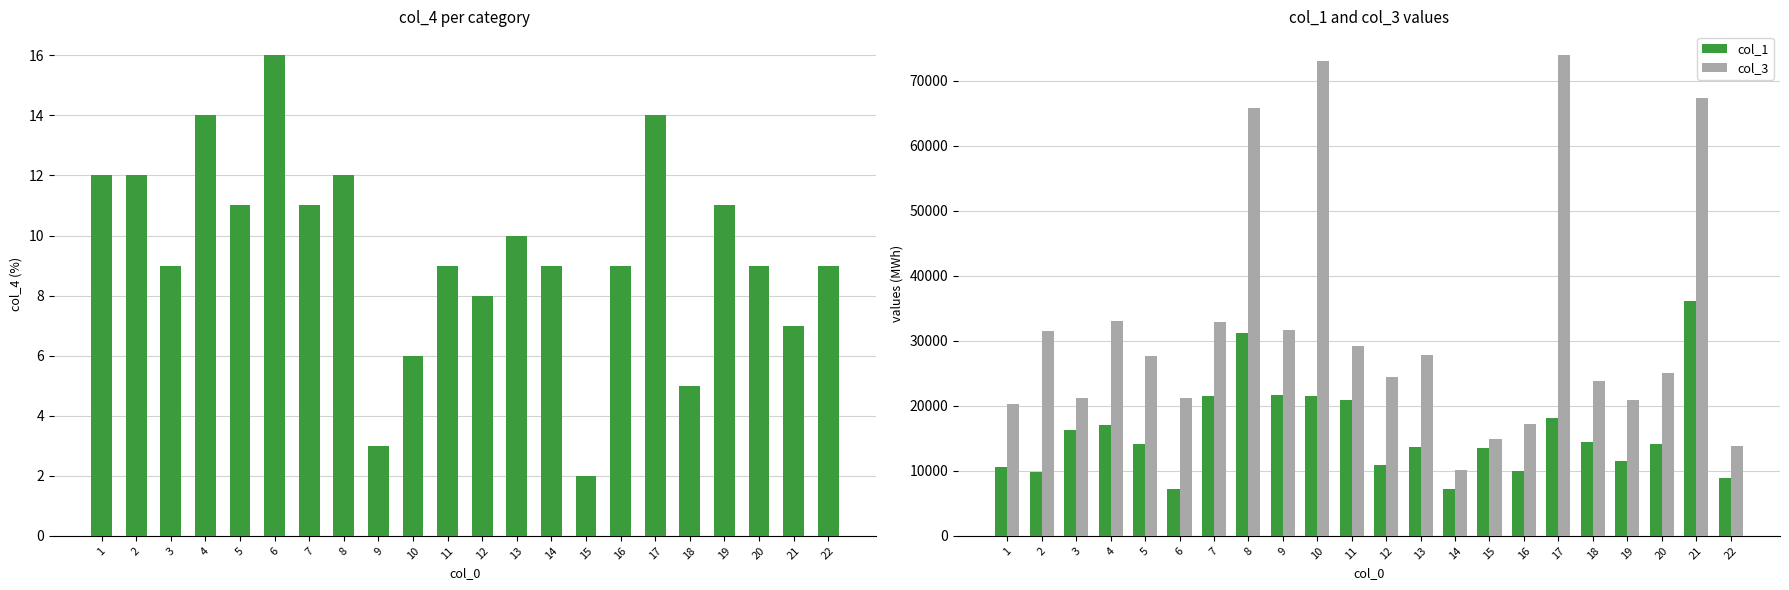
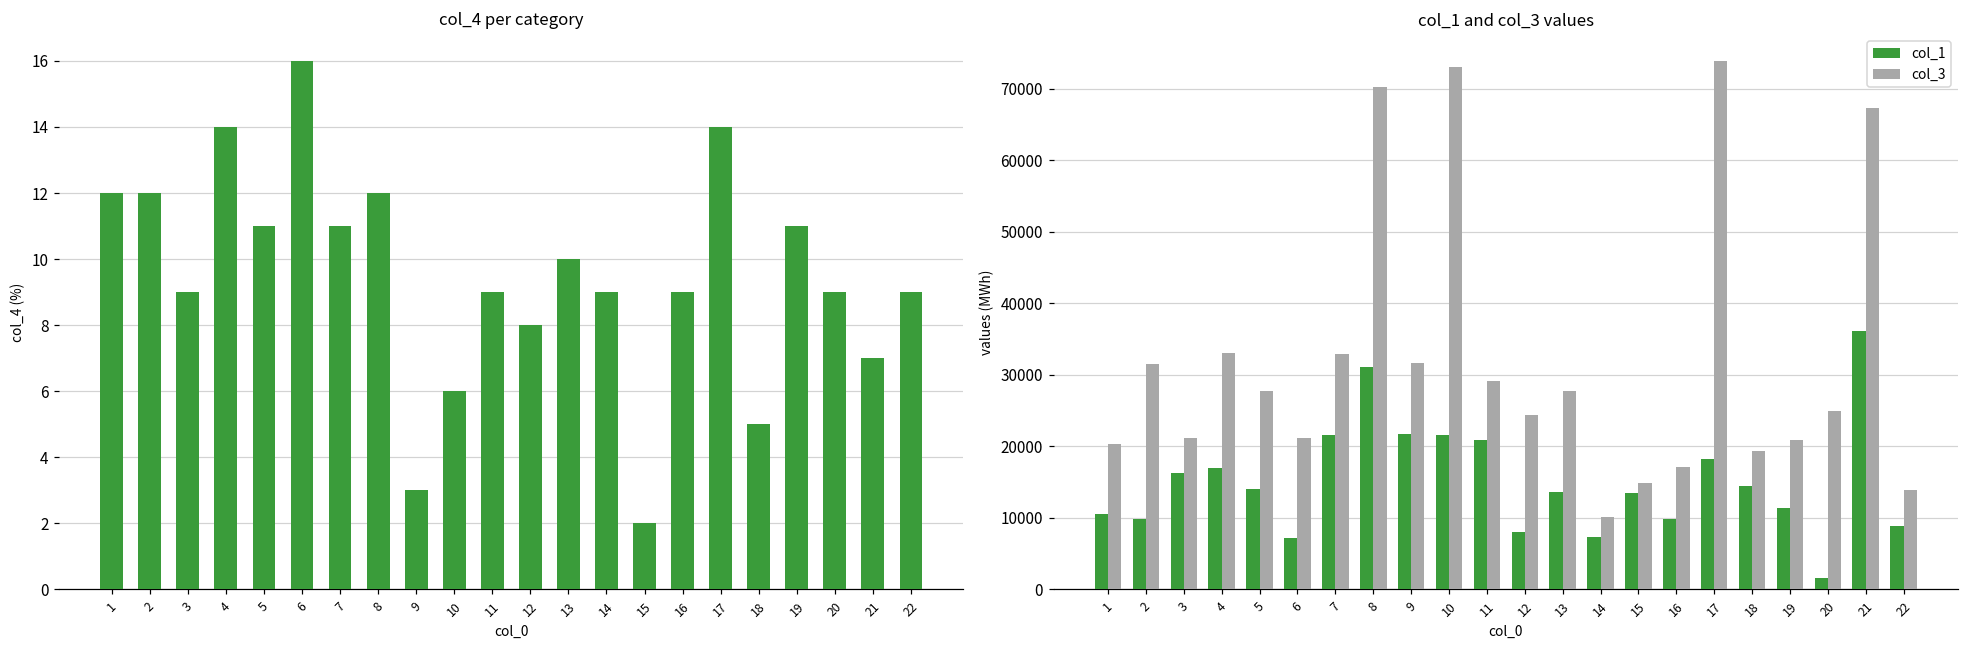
col_1 and col_3 values, col_3, 8: 66000 -> 70000
col_1 and col_3 values, col_1, 12: 11000 -> 8000
col_1 and col_3 values, col_3, 18: 24000 -> 19000
col_1 and col_3 values, col_1, 20: 14000 -> 2000
